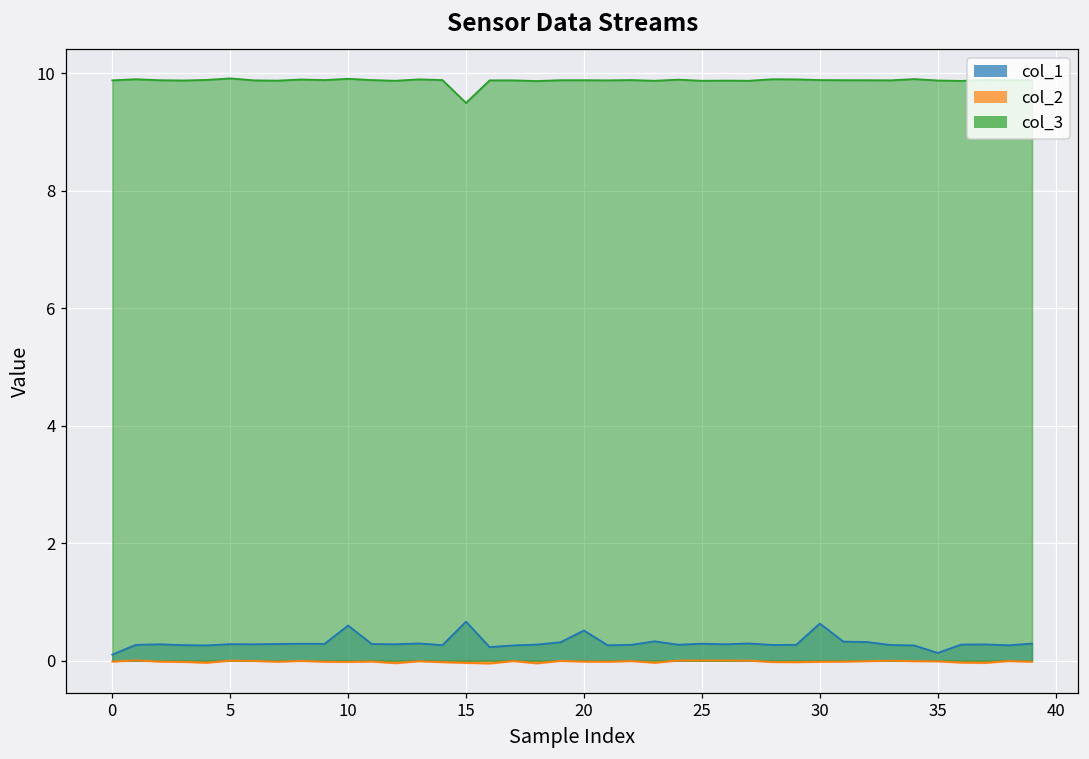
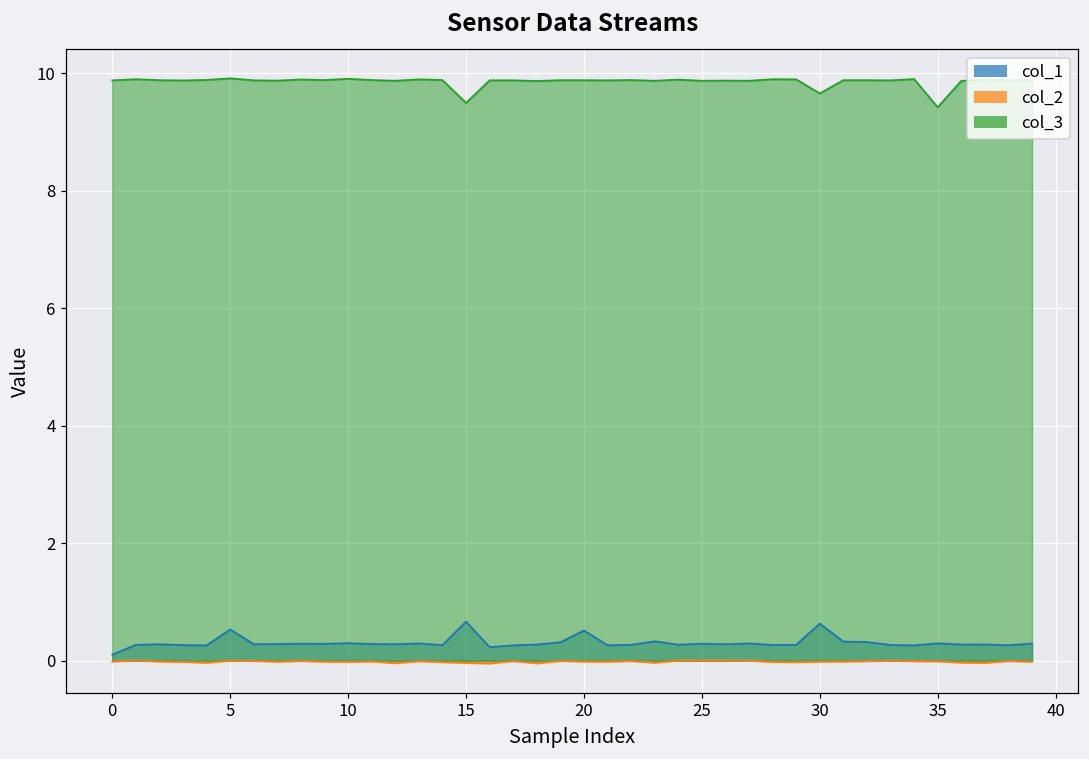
col_1, 5: 0.3 -> 0.5
col_1, 10: 0.6 -> 0.3
col_3, 30: 9.9 -> 9.7
col_1, 35: 0.1 -> 0.3
col_3, 35: 9.9 -> 9.4
